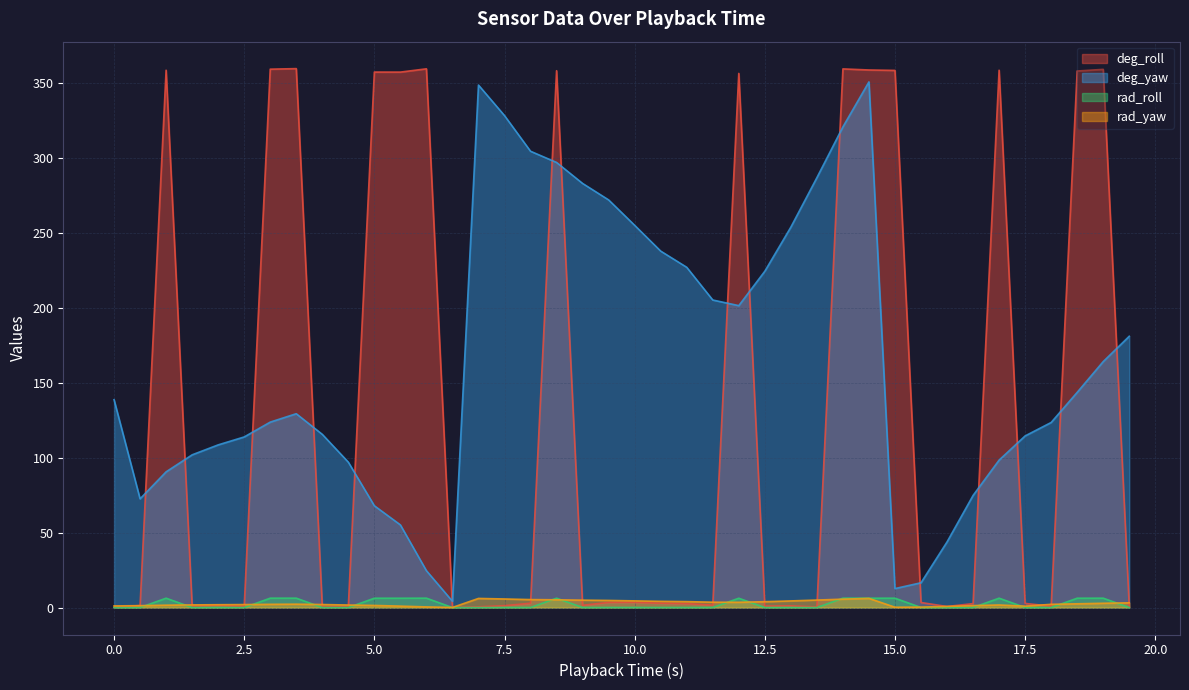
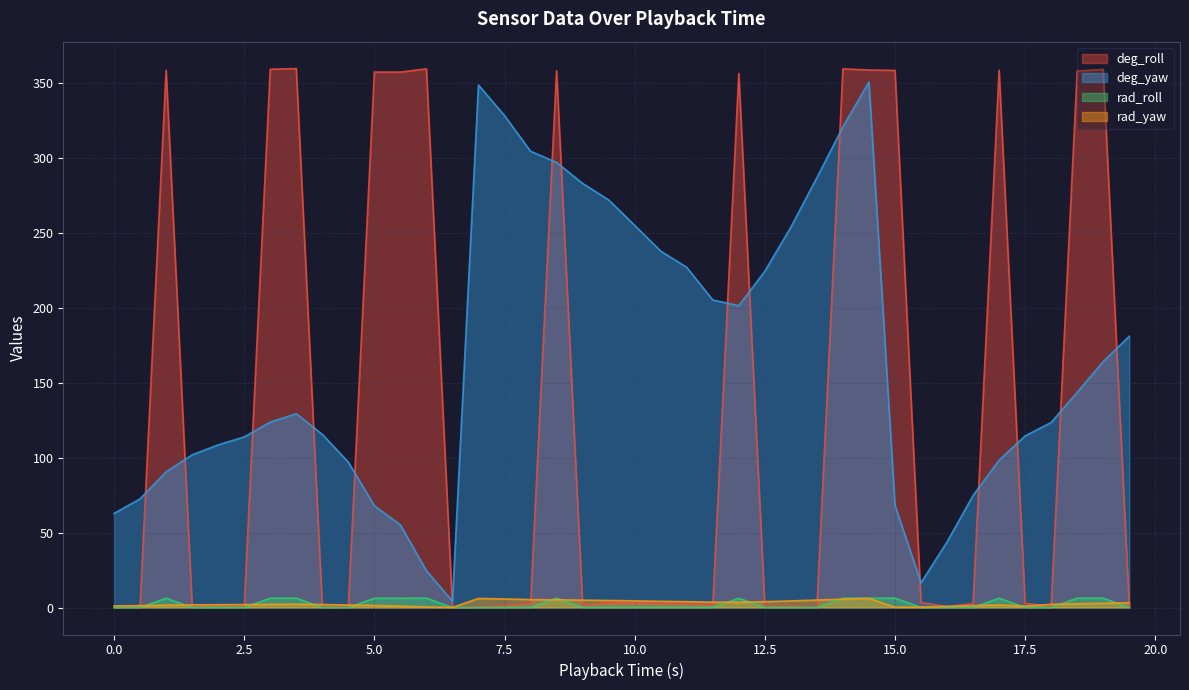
deg_yaw, 0.0: 139 -> 63
deg_yaw, 15.0: 13 -> 68
